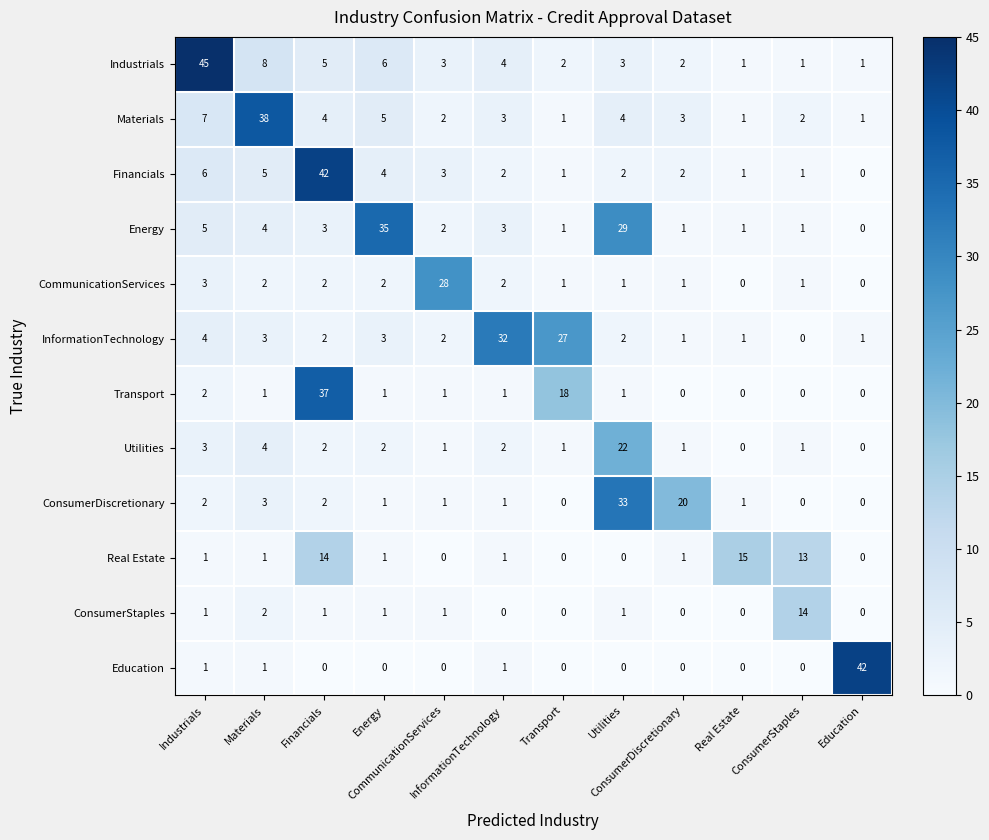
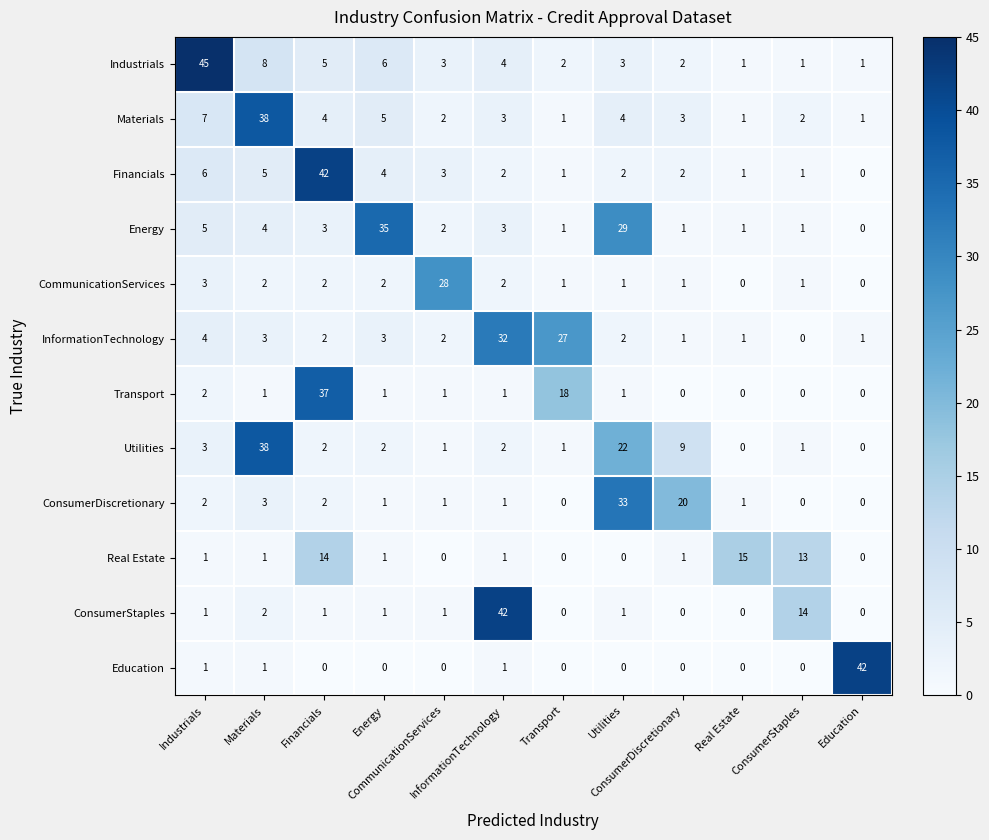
Utilities, Materials: 4 -> 38
Utilities, ConsumerDiscretionary: 1 -> 9
ConsumerStaples, InformationTechnology: 0 -> 42
